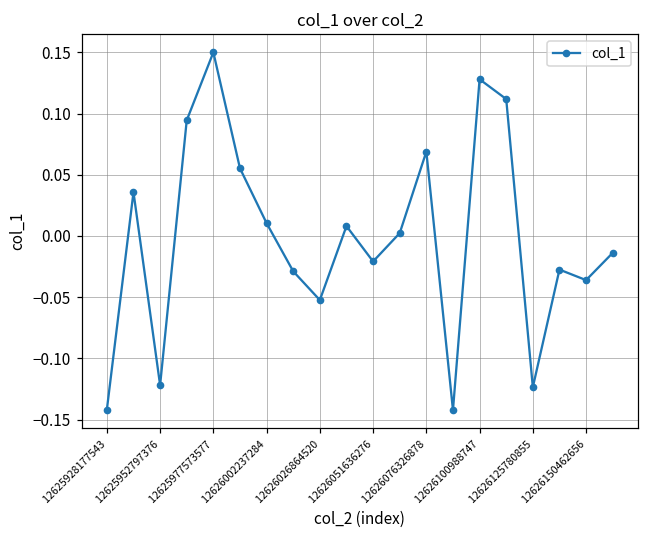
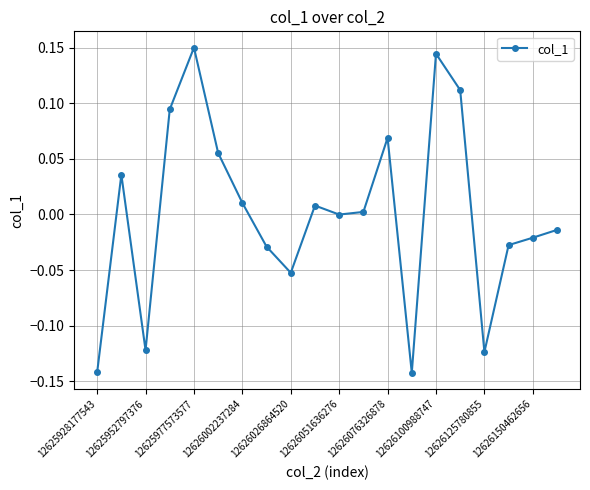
12626051636276: -0.021 -> 0.000
12626100988747: 0.128 -> 0.144
12626150462656: -0.036 -> -0.021
